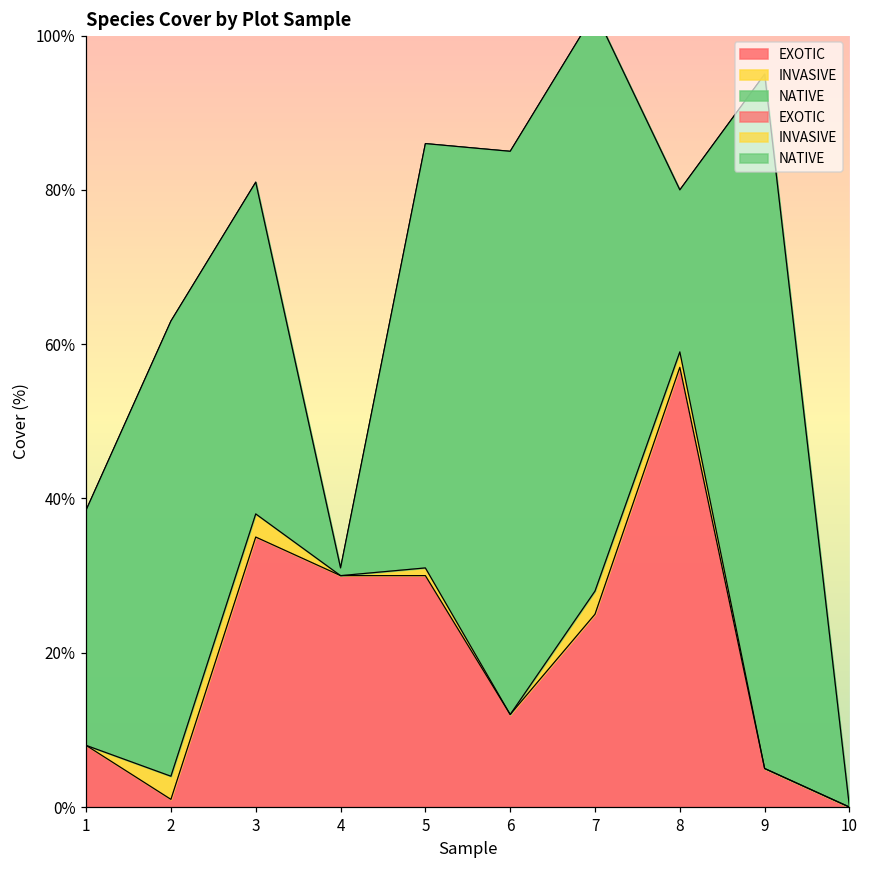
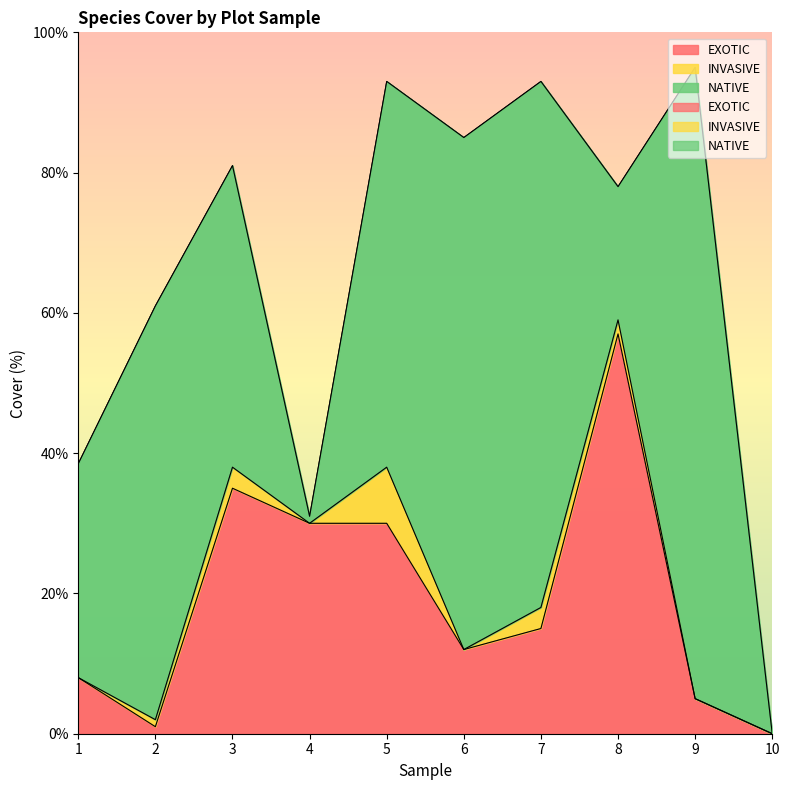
INVASIVE, 2: 3% -> 1%
INVASIVE, 5: 1% -> 8%
EXOTIC, 7: 25% -> 15%
NATIVE, 8: 21% -> 19%
